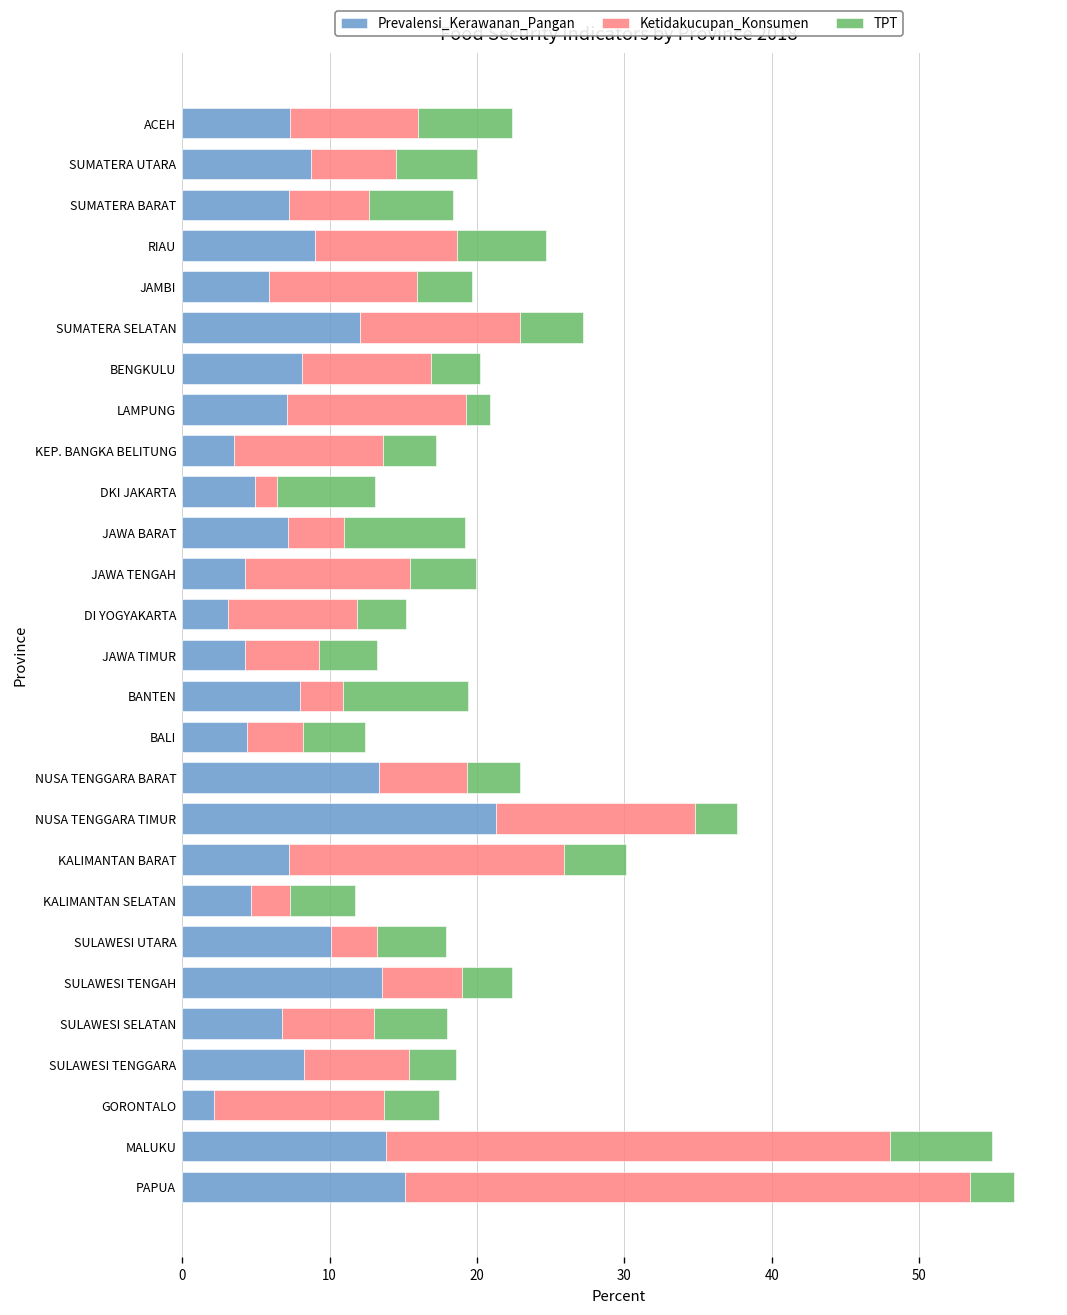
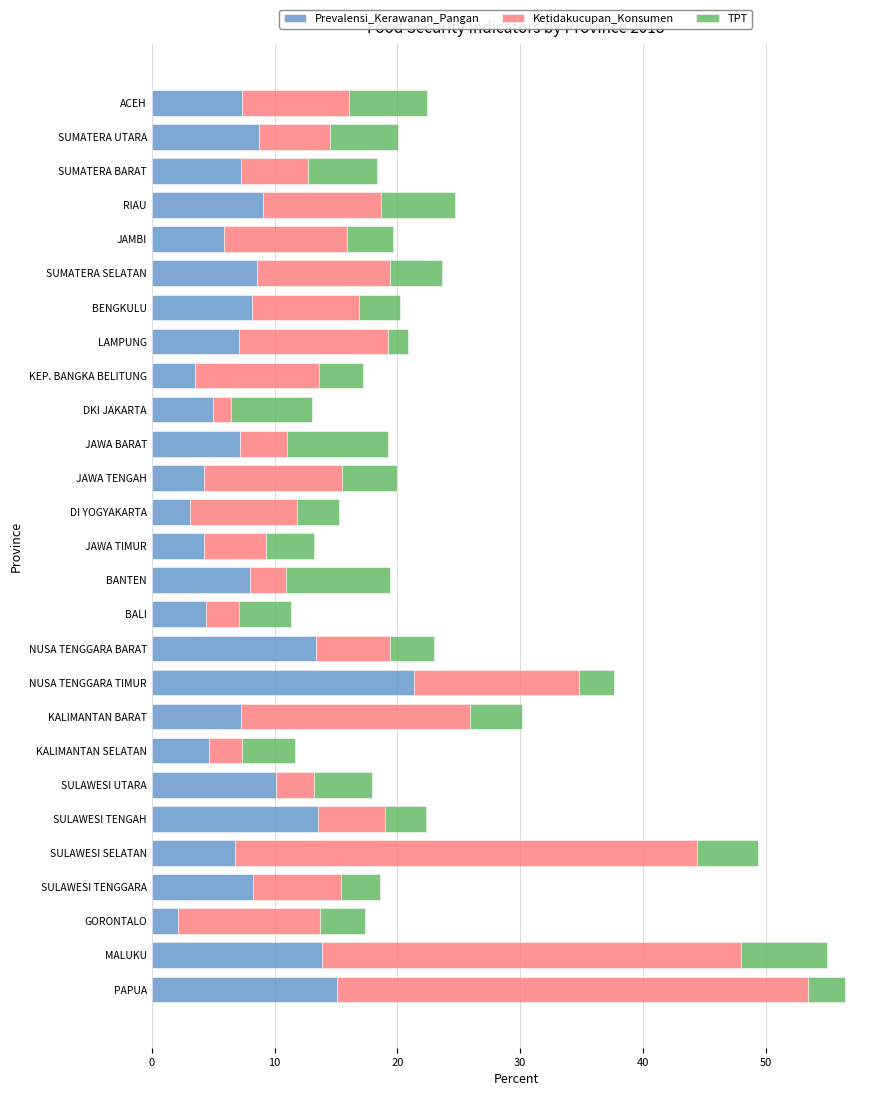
Prevalensi_Kerawanan_Pangan, SUMATERA SELATAN: 12.1 -> 8.5
Ketidakucupan_Konsumen, BALI: 3.8 -> 2.7
Ketidakucupan_Konsumen, SULAWESI SELATAN: 6.2 -> 37.6
